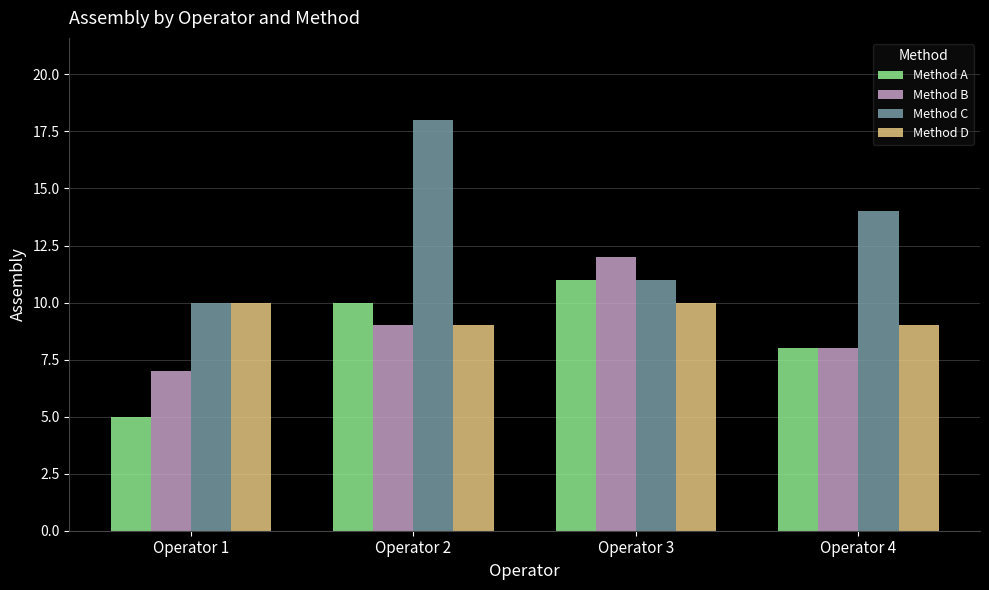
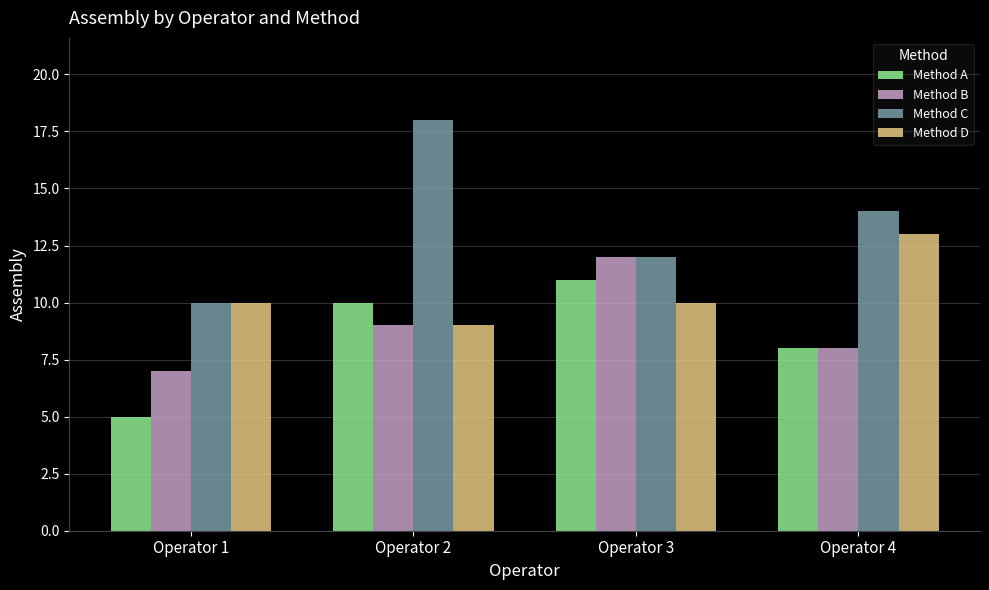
Method C, Operator 3: 11 -> 12
Method D, Operator 4: 9 -> 13
